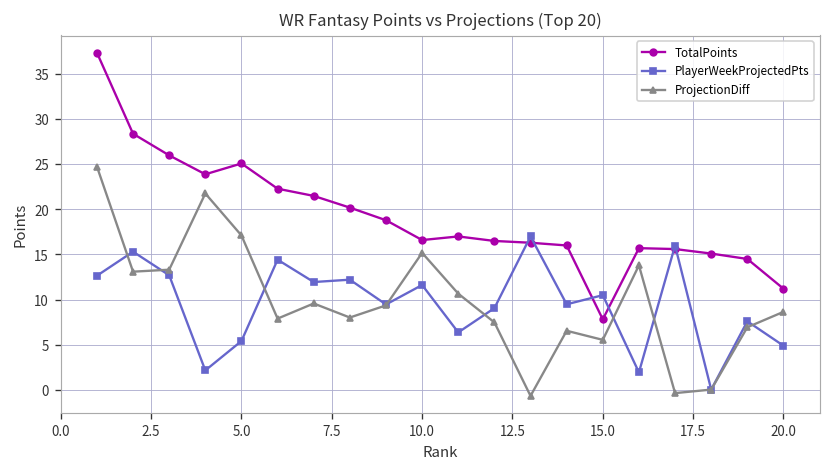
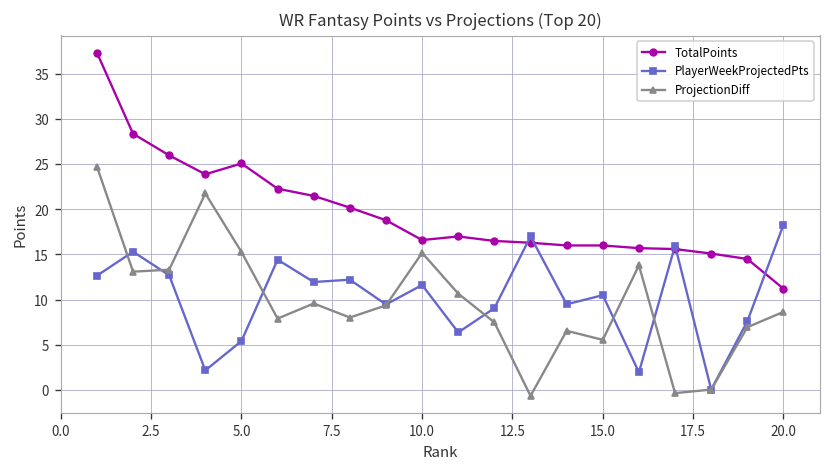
ProjectionDiff, 5.0: 17 -> 15
TotalPoints, 15.0: 8 -> 16
PlayerWeekProjectedPts, 20.0: 5 -> 18
